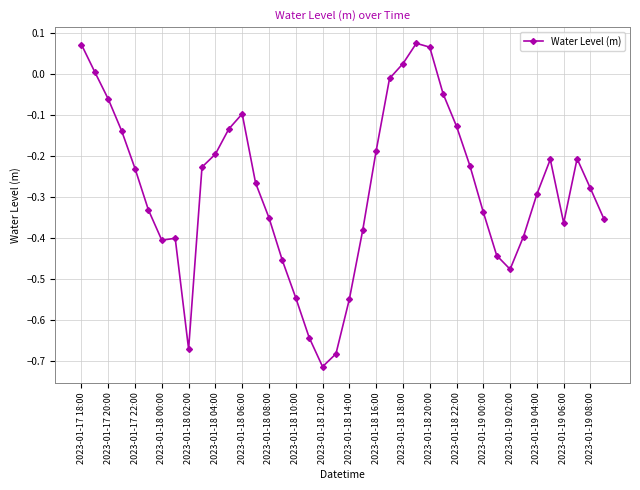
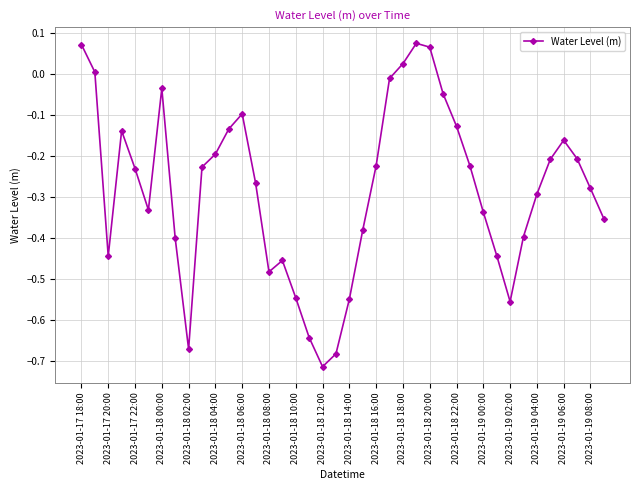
2023-01-17 20:00: -0.06 -> -0.44
2023-01-18 00:00: -0.40 -> -0.03
2023-01-18 08:00: -0.35 -> -0.48
2023-01-18 16:00: -0.19 -> -0.22
2023-01-19 02:00: -0.48 -> -0.55
2023-01-19 06:00: -0.36 -> -0.16
